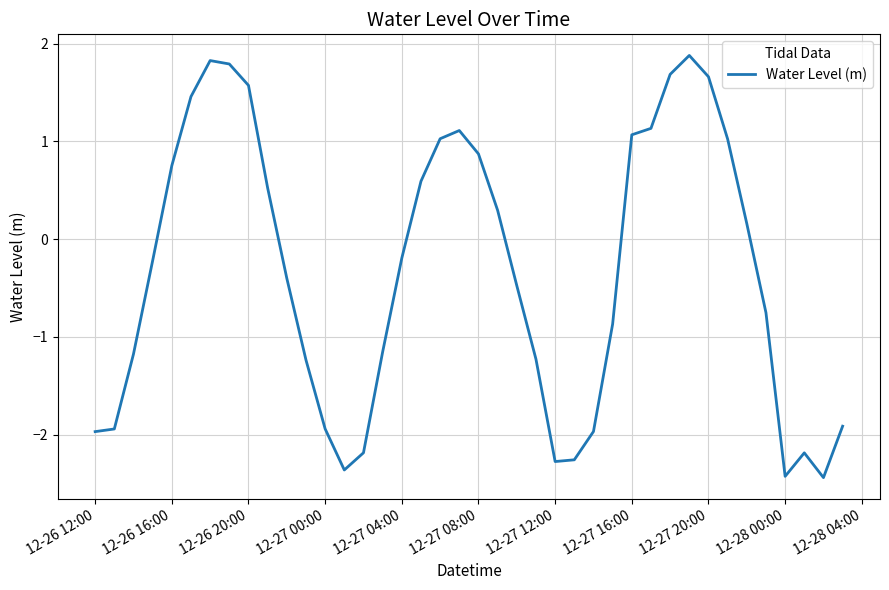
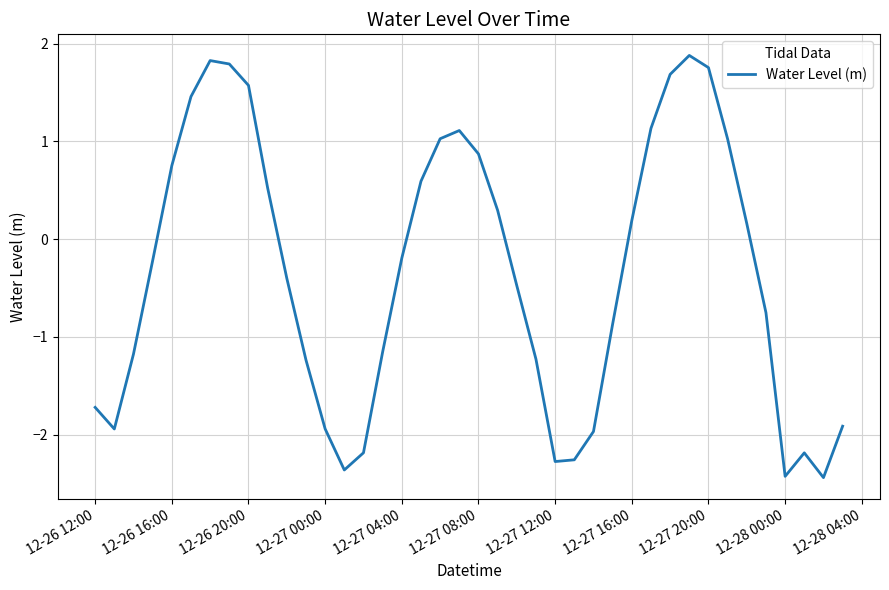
12-26 12:00: -2.0 -> -1.7
12-27 16:00: 1.1 -> 0.2
12-27 20:00: 1.7 -> 1.8
